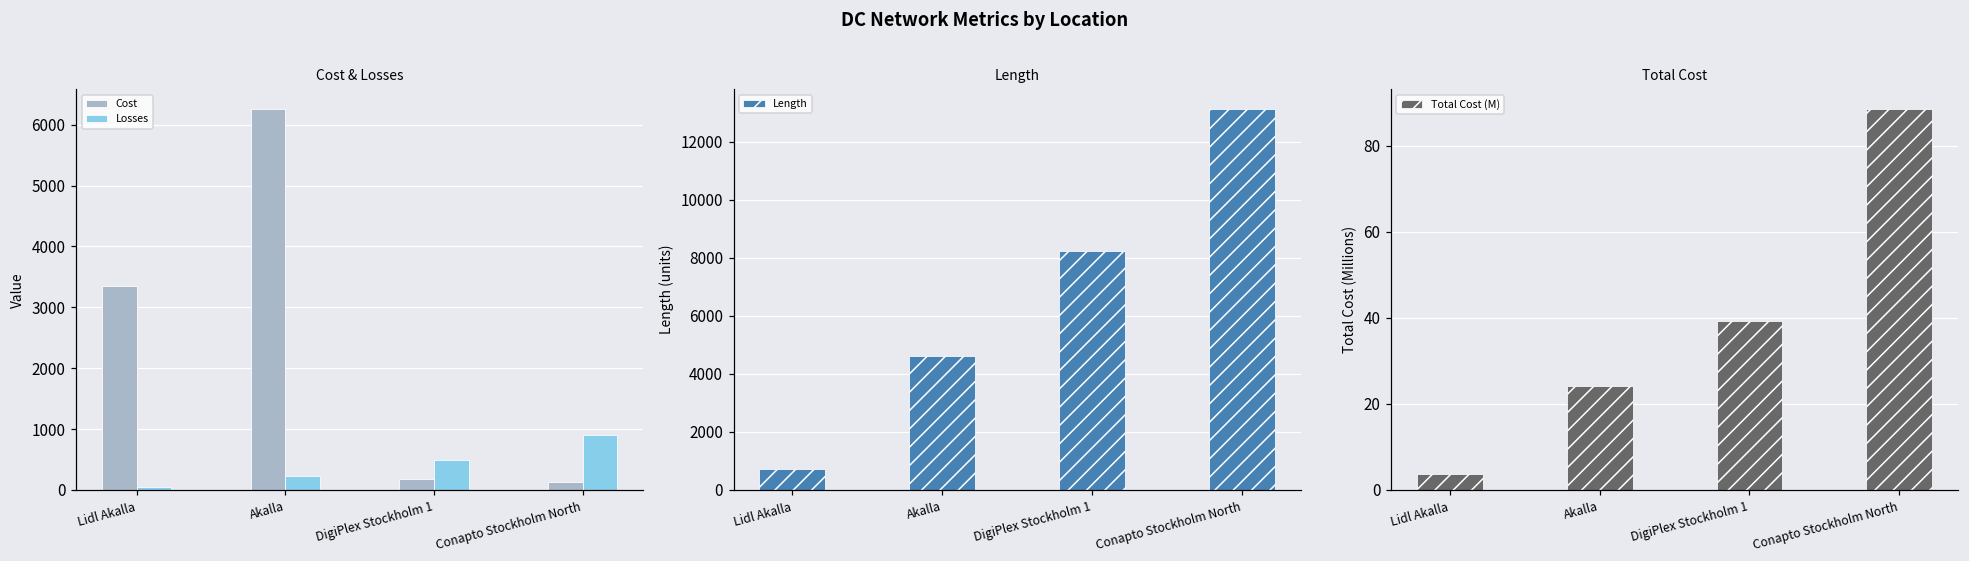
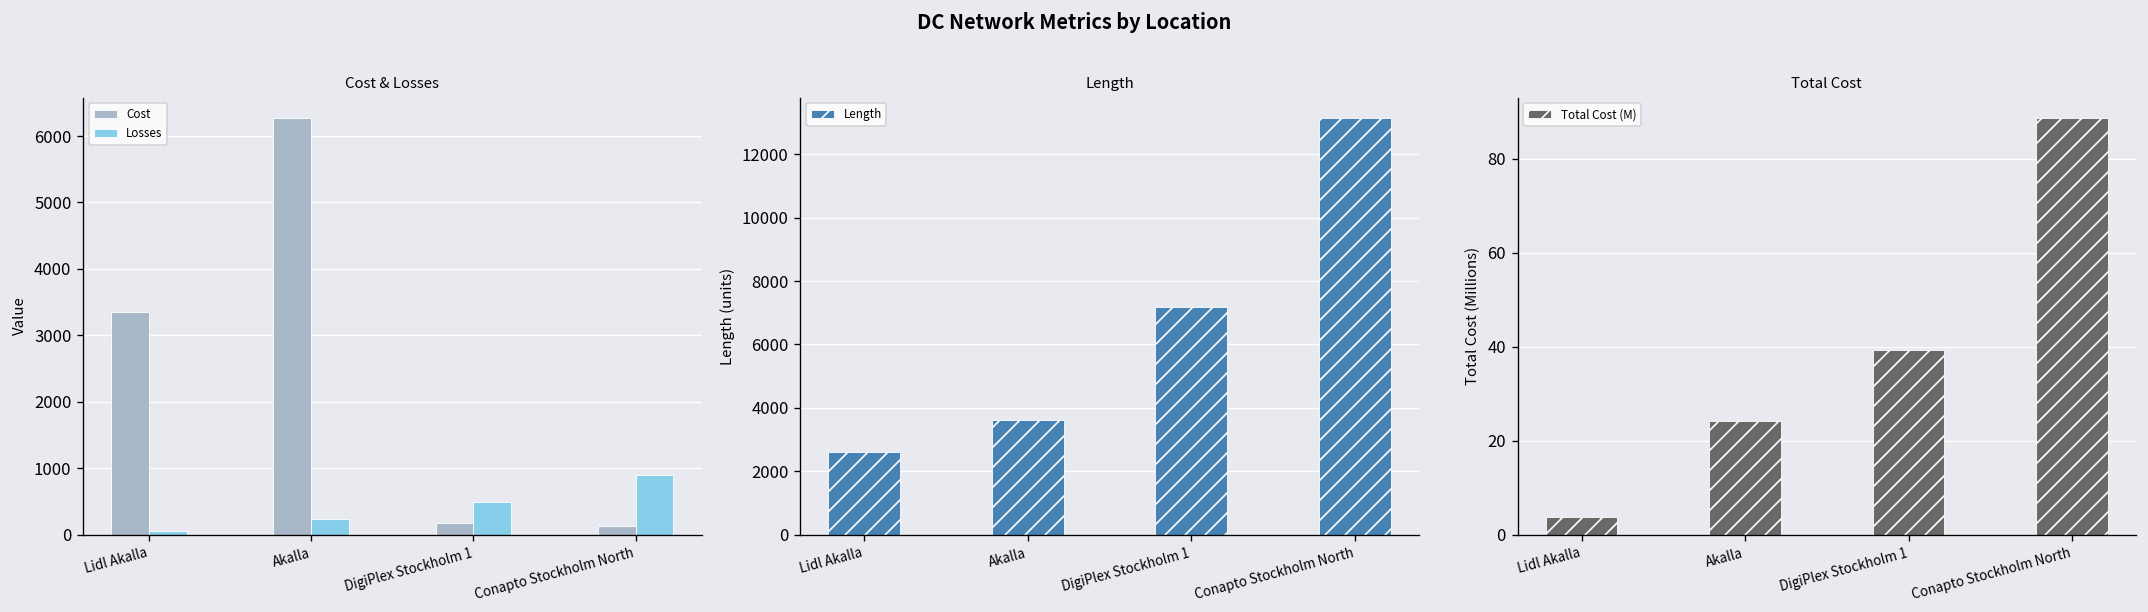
Length, Lidl Akalla: 700 -> 2600
Length, Akalla: 4600 -> 3600
Length, DigiPlex Stockholm 1: 8200 -> 7200
